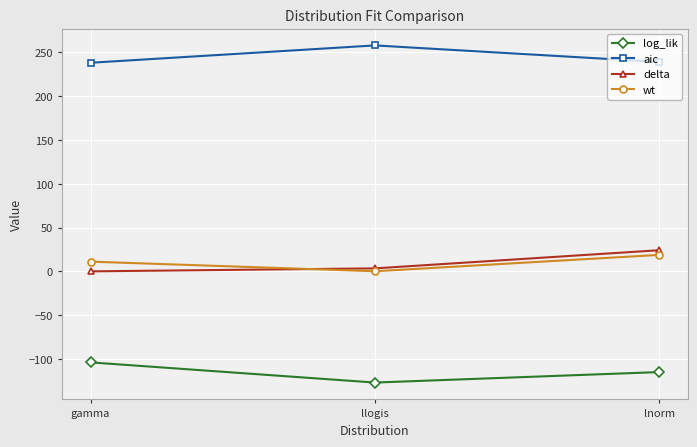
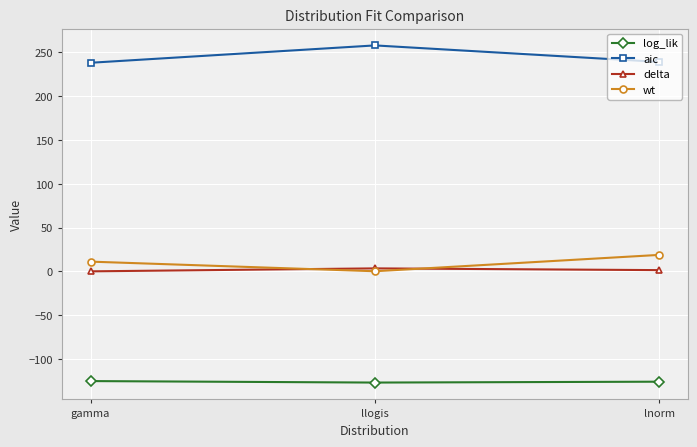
log_lik, gamma: -100 -> -130
log_lik, lnorm: -110 -> -130
delta, lnorm: 20 -> 0
